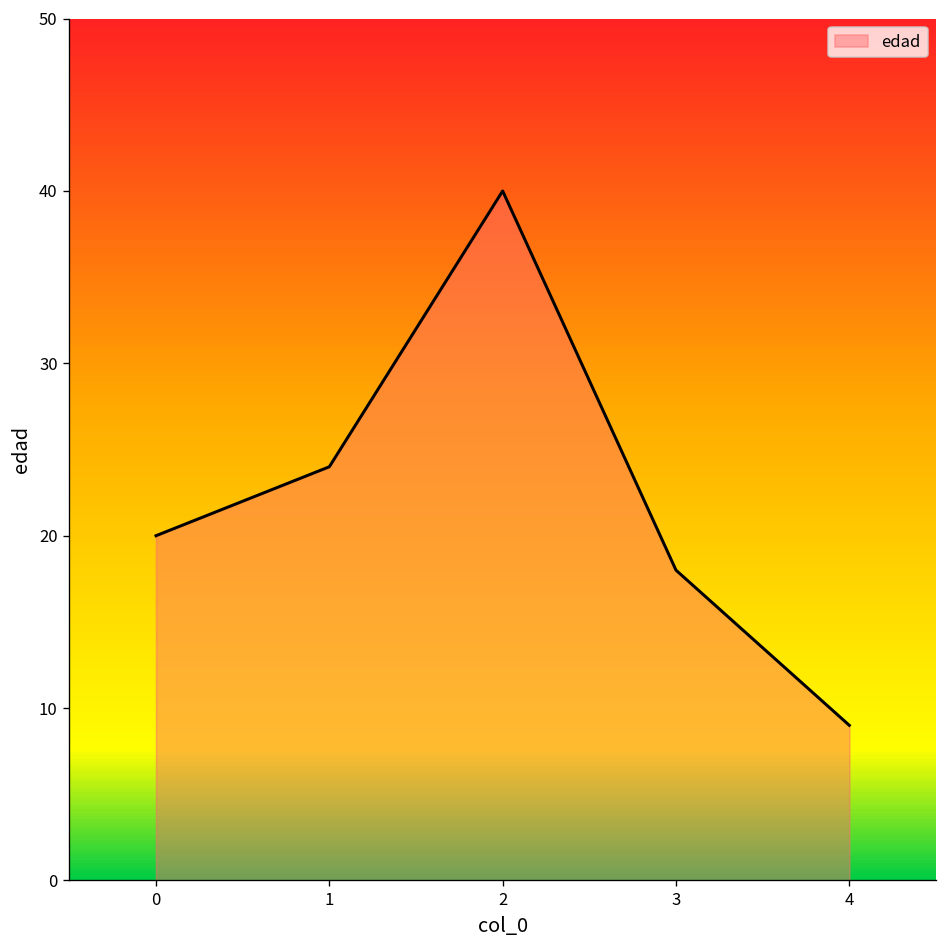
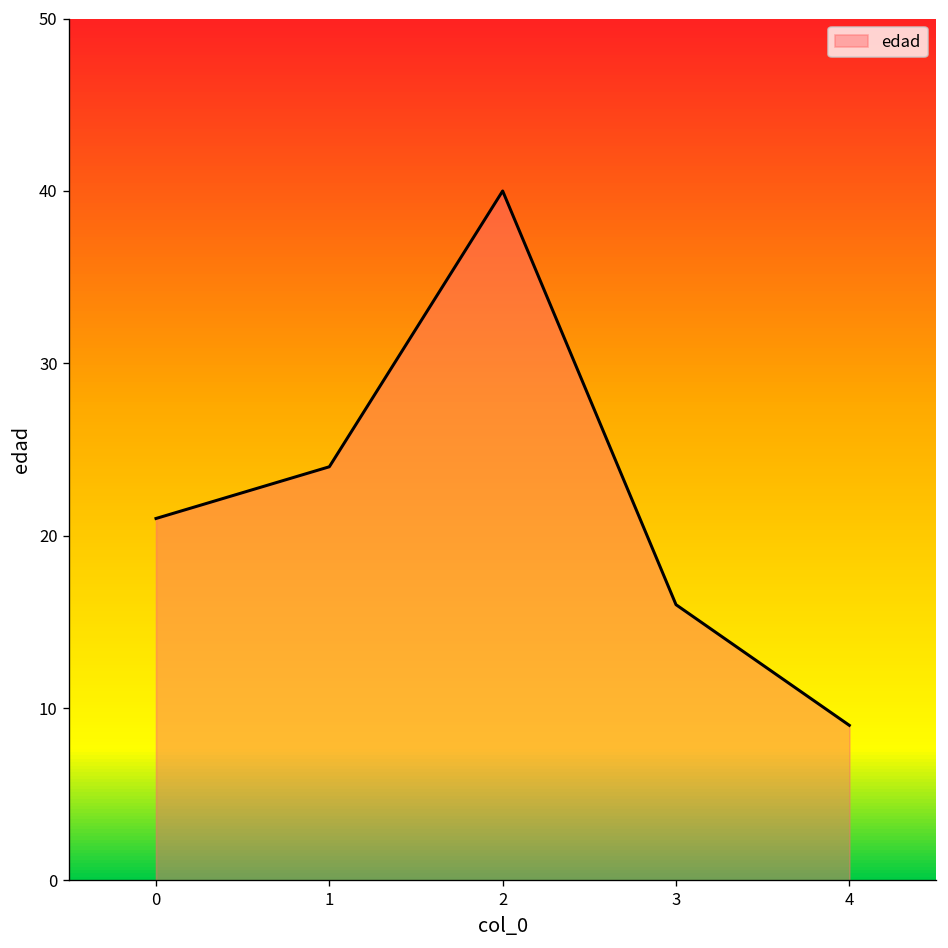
0: 20 -> 21
3: 18 -> 16
